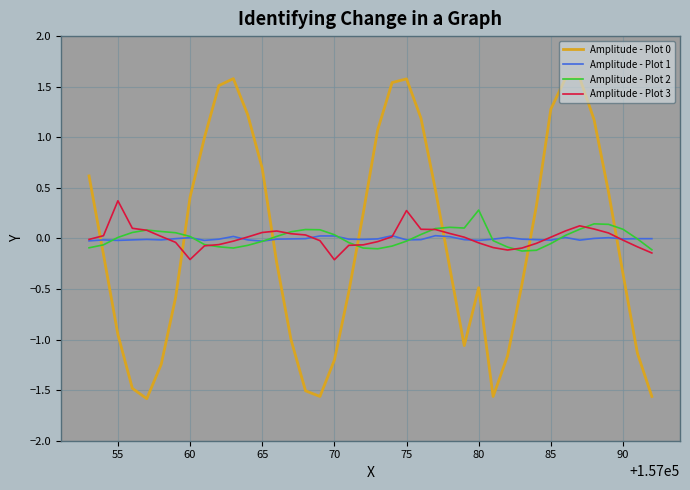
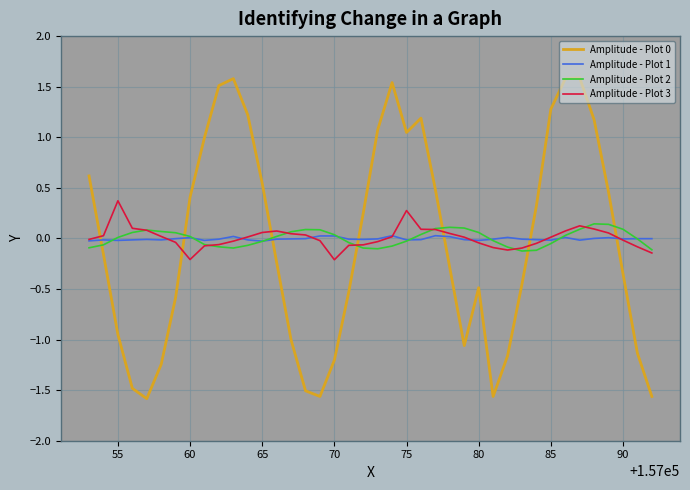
Amplitude - Plot 0, 65: 0.69 -> 0.54
Amplitude - Plot 0, 75: 1.58 -> 1.05
Amplitude - Plot 2, 80: 0.28 -> 0.06
